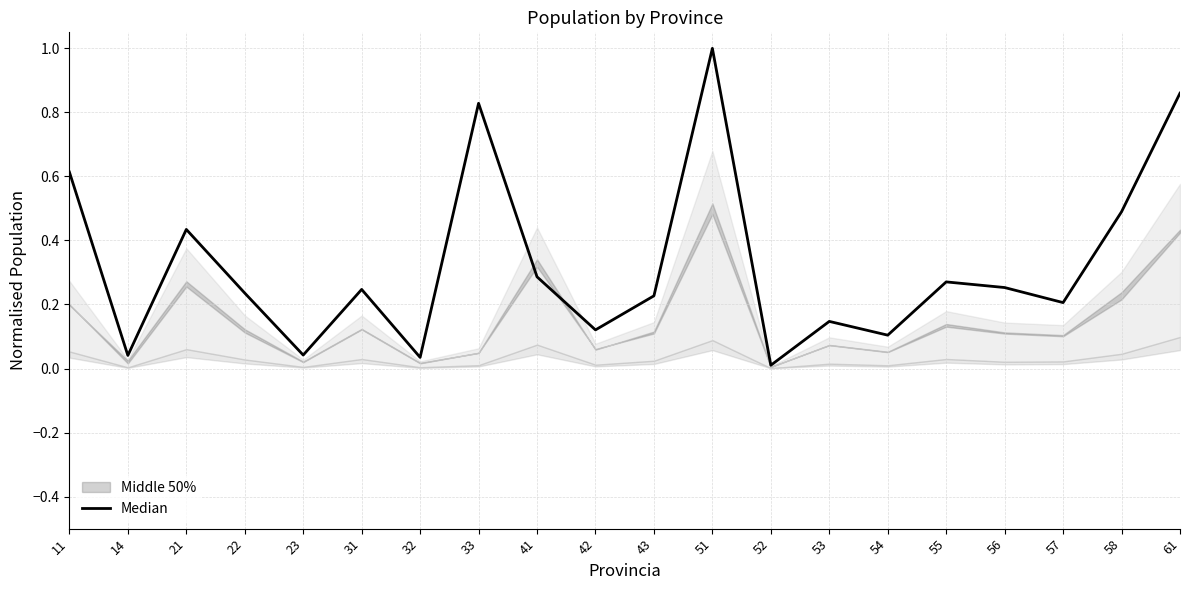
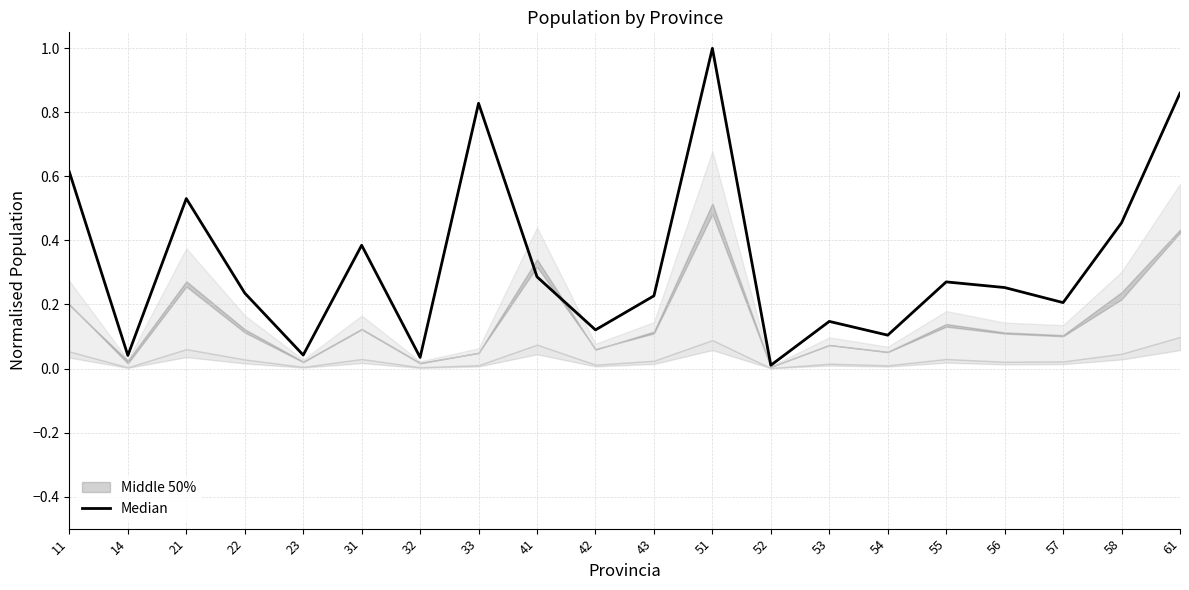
Median, 21: 0.43 -> 0.53
Median, 31: 0.25 -> 0.38
Median, 58: 0.49 -> 0.46
